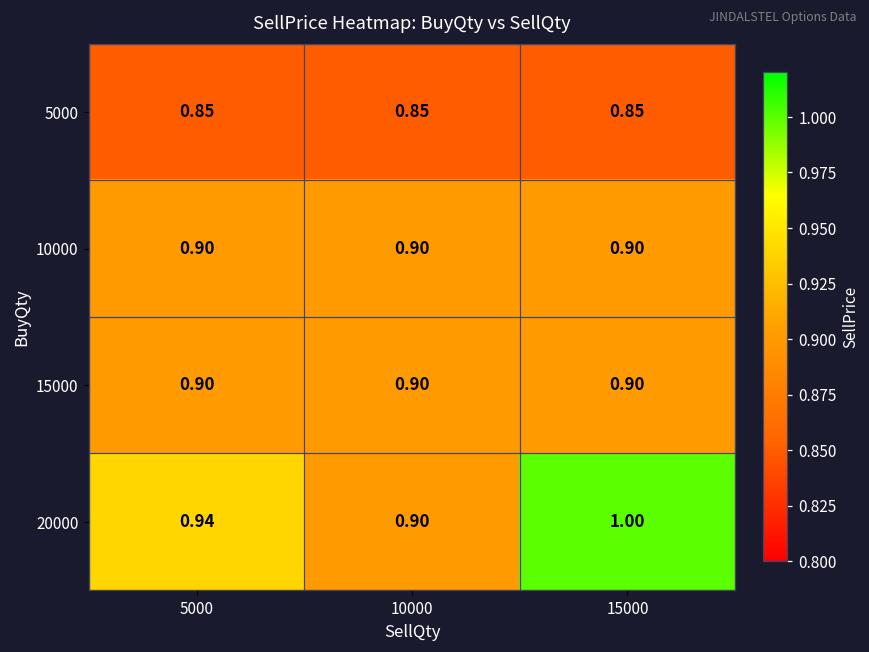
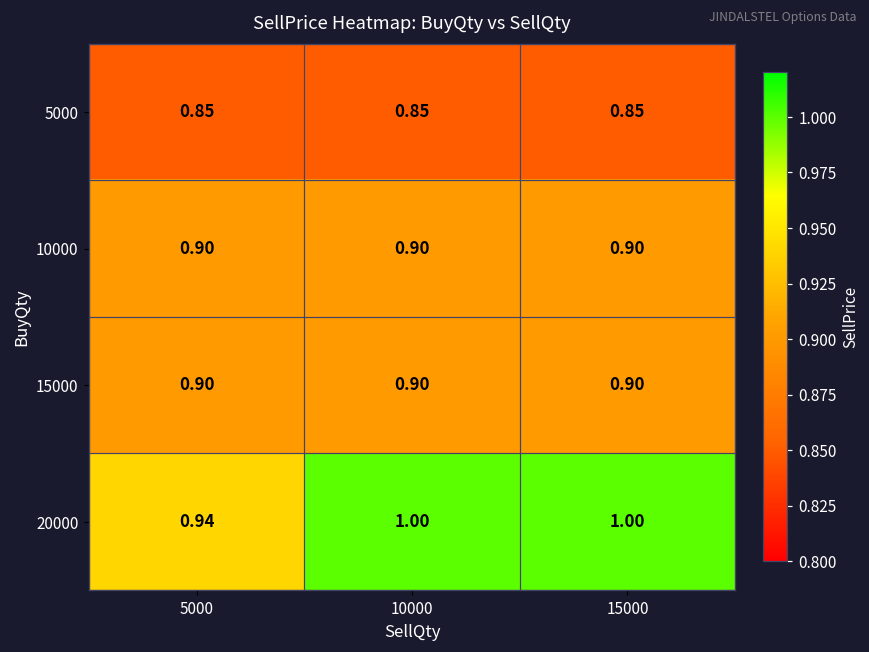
20000, 10000: 0.90 -> 1.00
